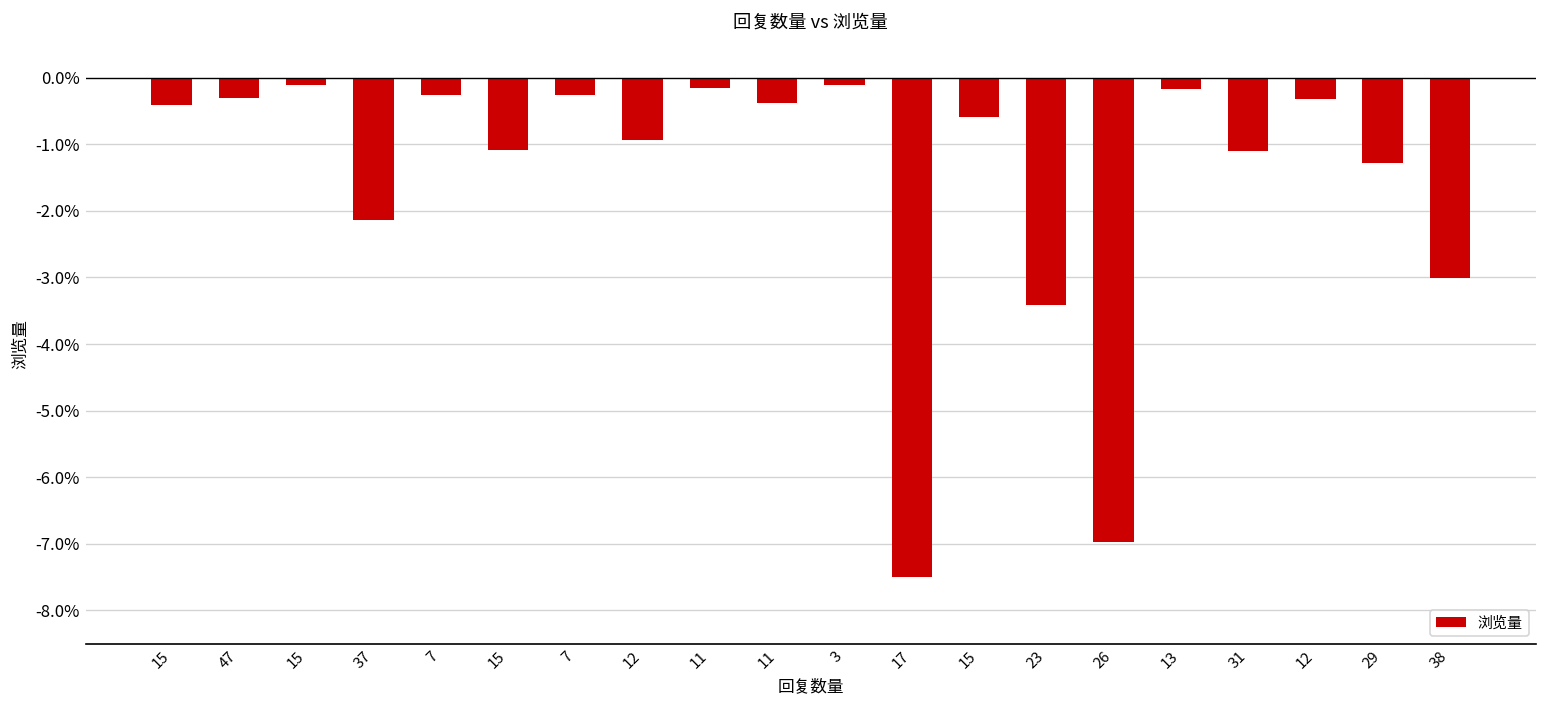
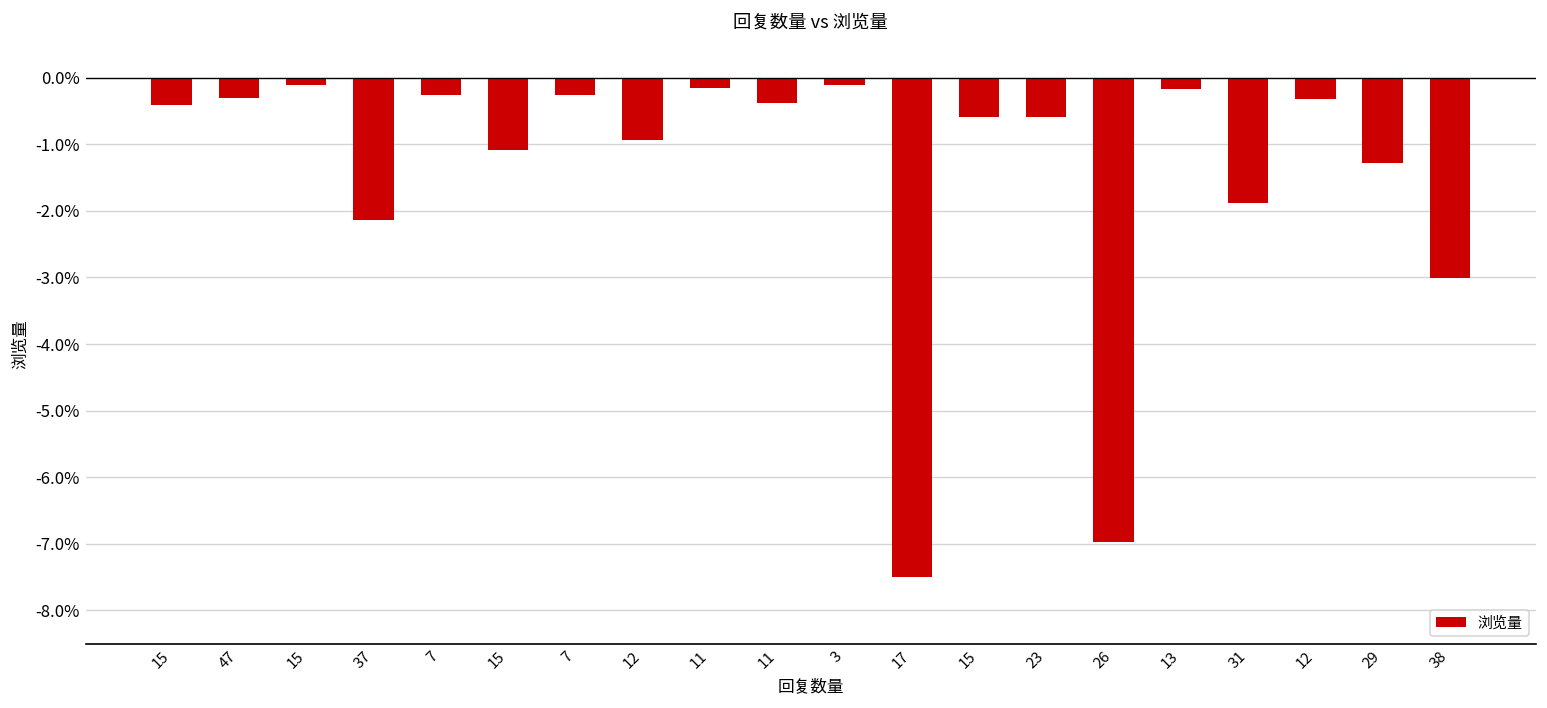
23: -3.4% -> -0.6%
31: -1.1% -> -1.9%
